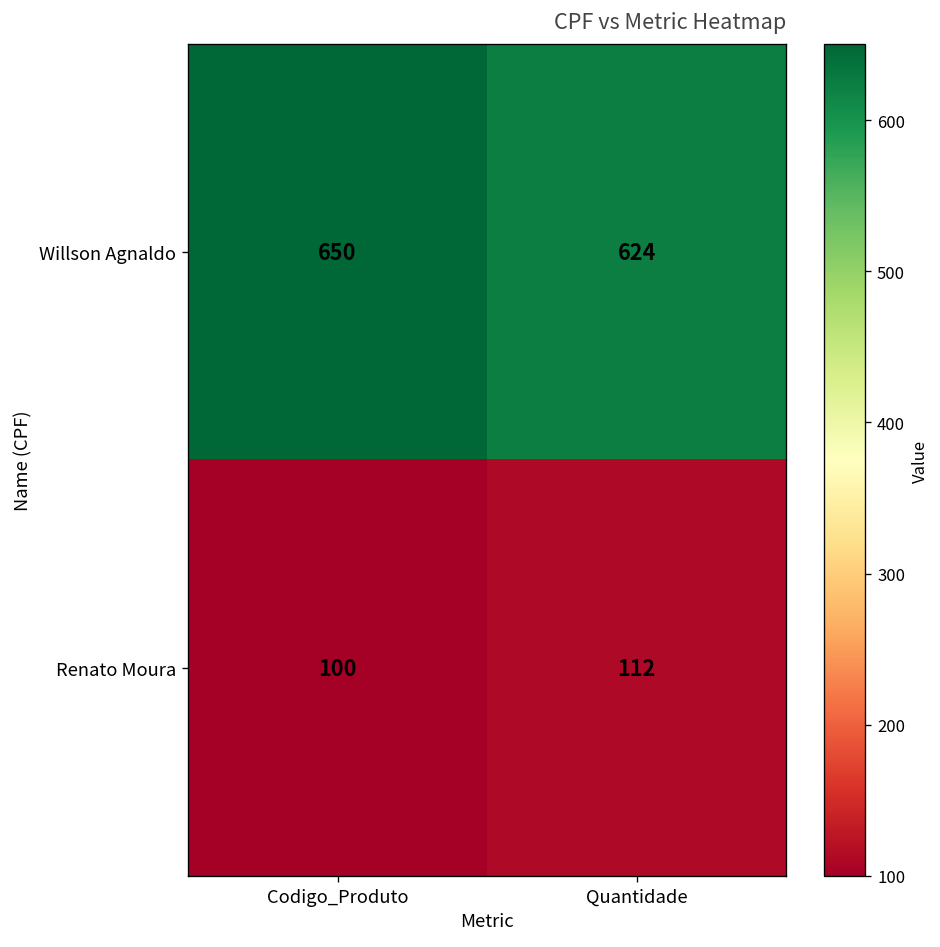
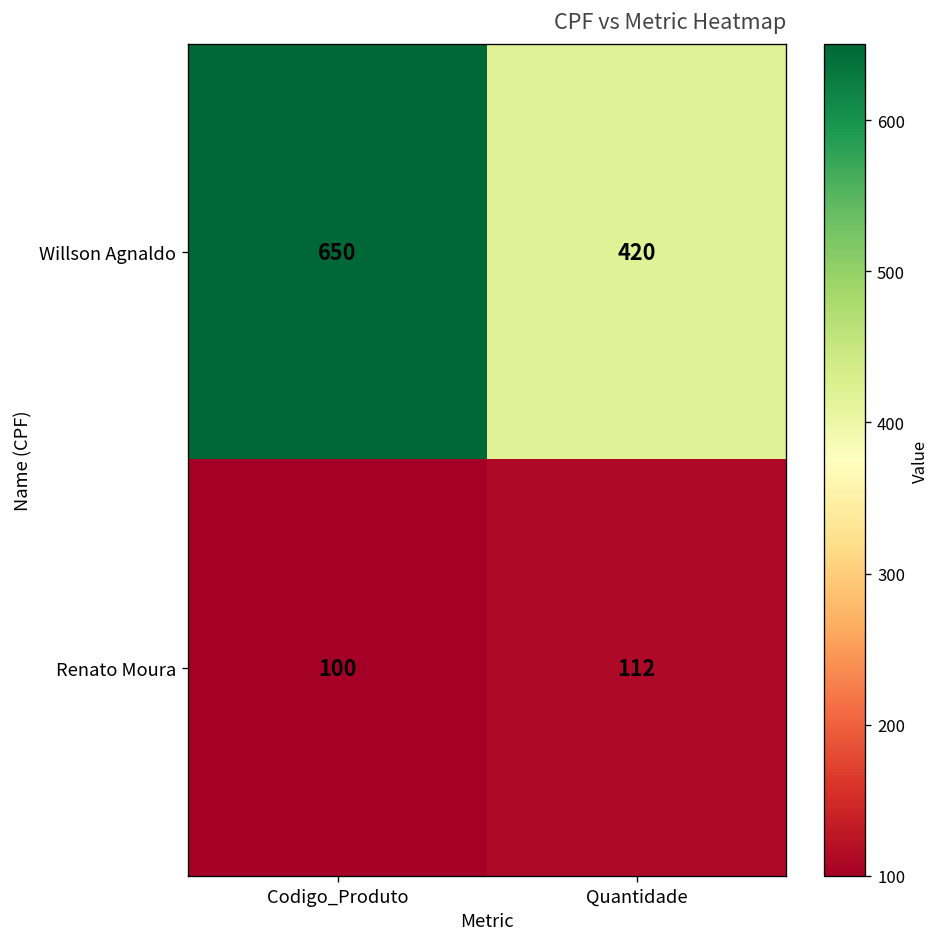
Willson Agnaldo, Quantidade: 624 -> 420
